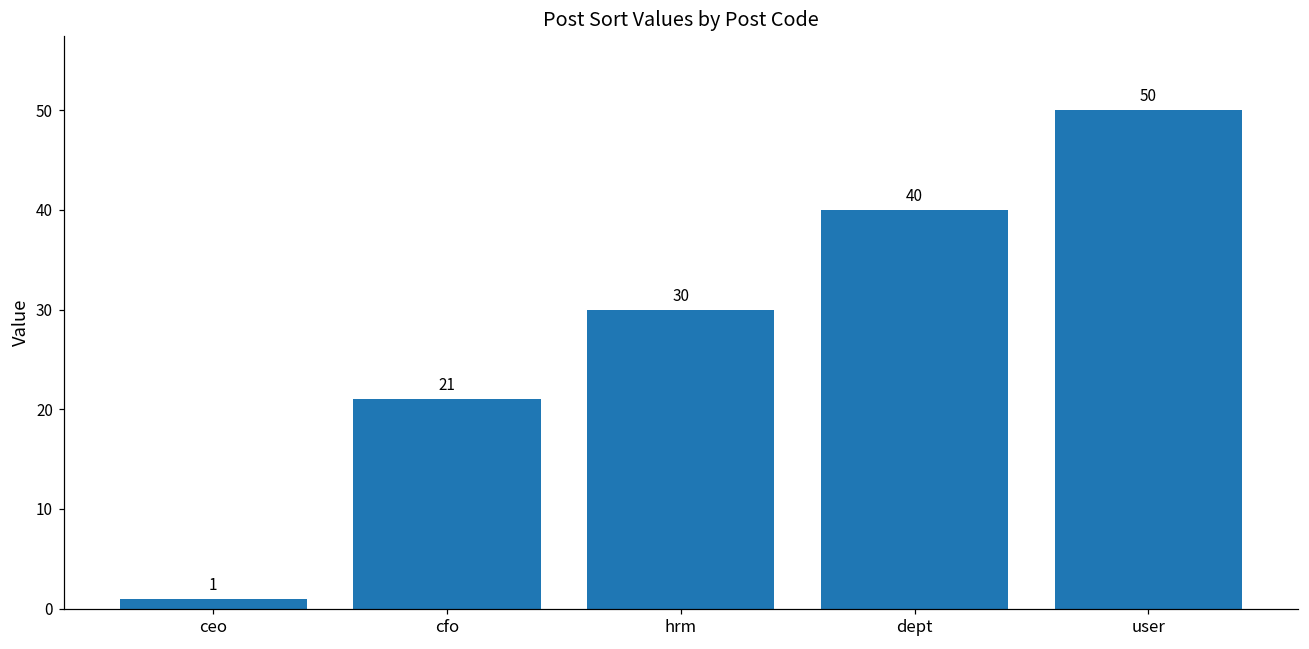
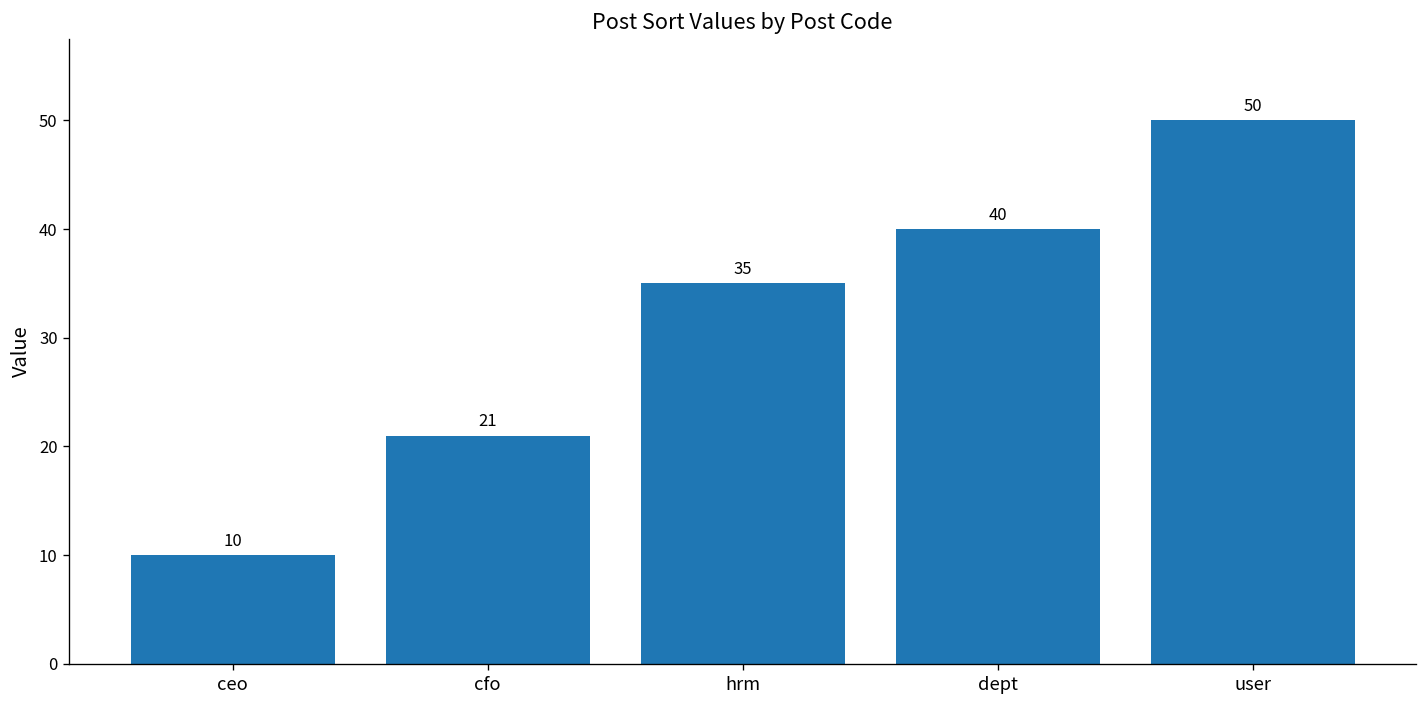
ceo: 1 -> 10
hrm: 30 -> 35
